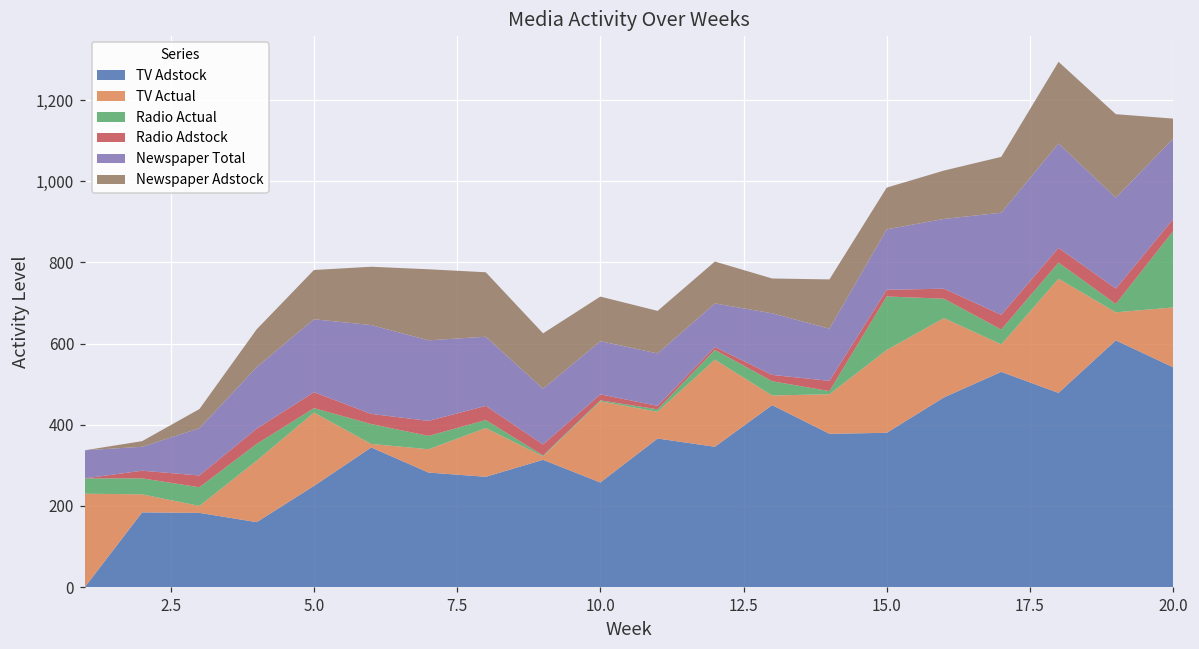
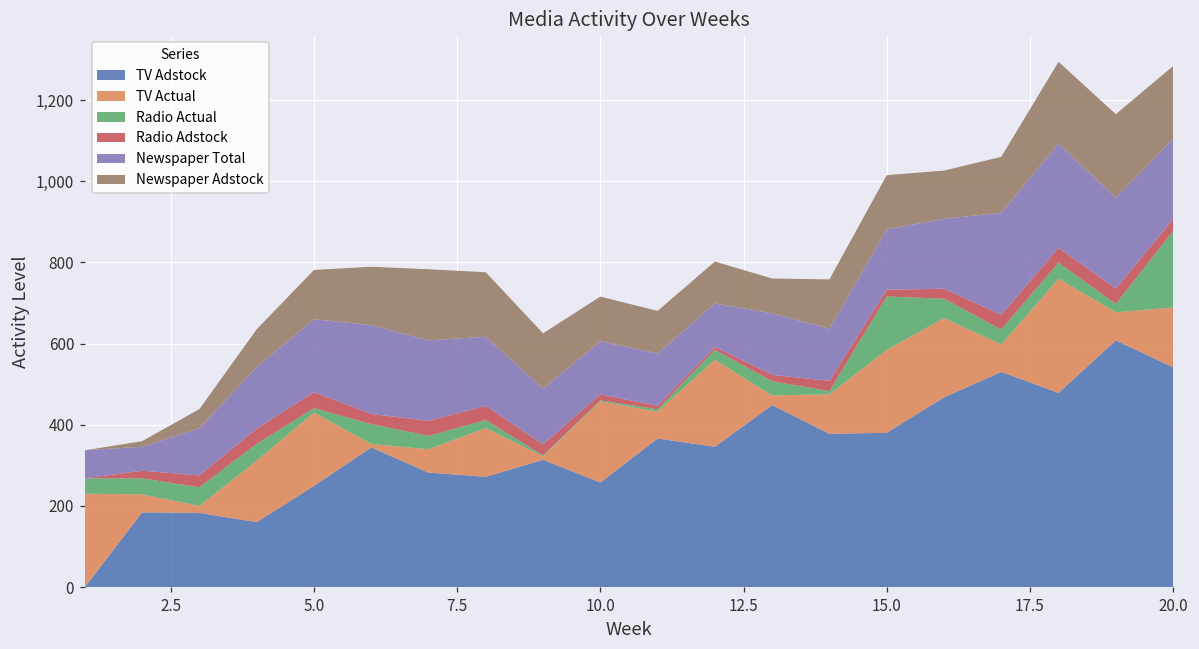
Newspaper Adstock, 15.0: 100 -> 130
Newspaper Adstock, 20.0: 50 -> 180
